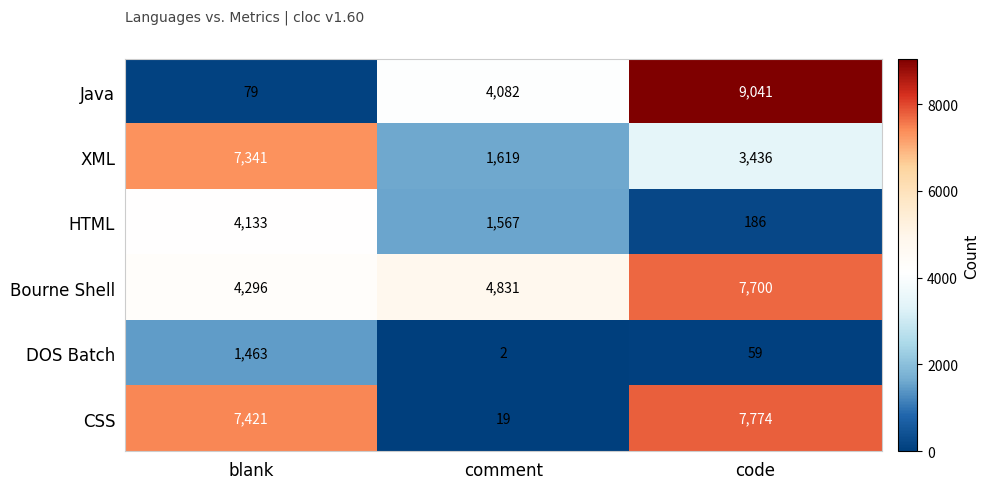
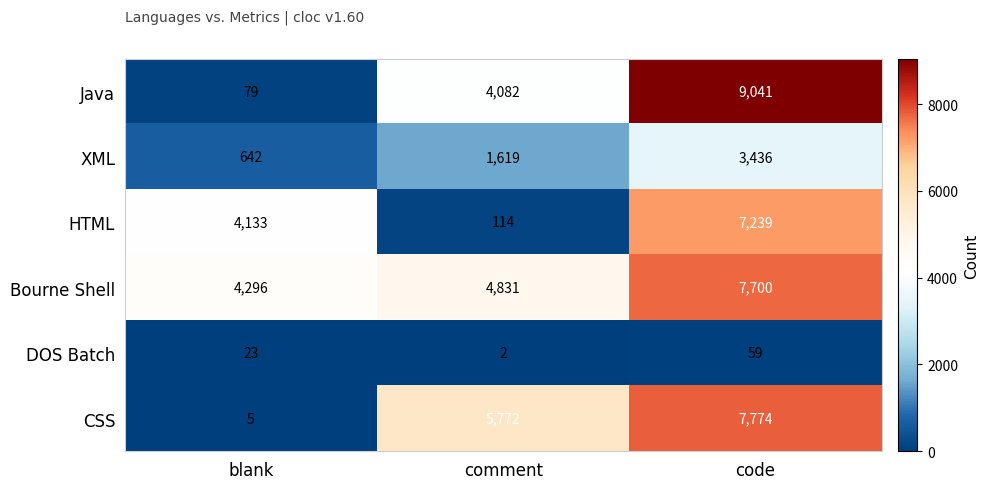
XML, blank: 7,341 -> 642
HTML, comment: 1,567 -> 114
HTML, code: 186 -> 7,239
DOS Batch, blank: 1,463 -> 23
CSS, blank: 7,421 -> 5
CSS, comment: 19 -> 5,772
